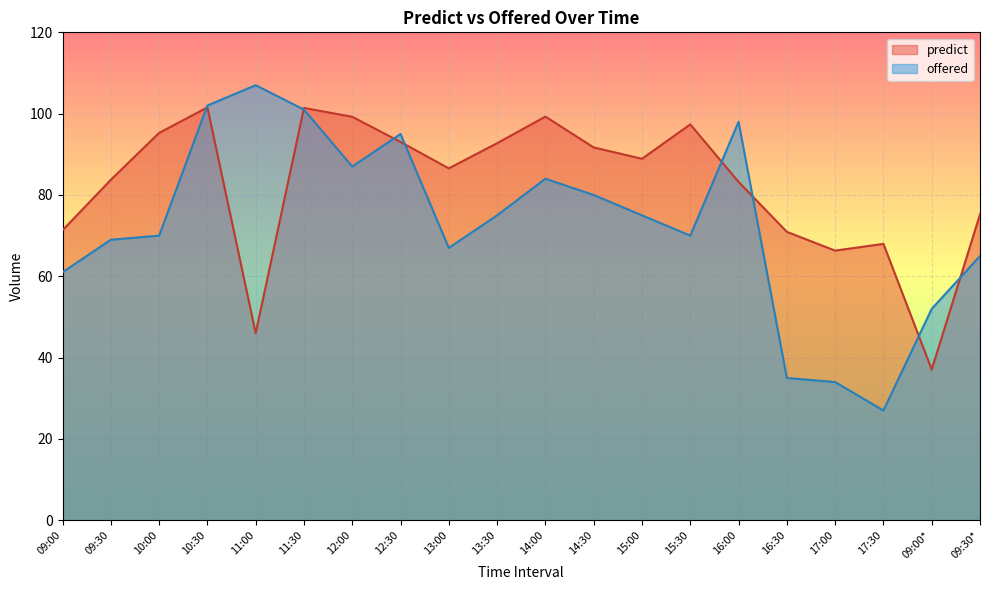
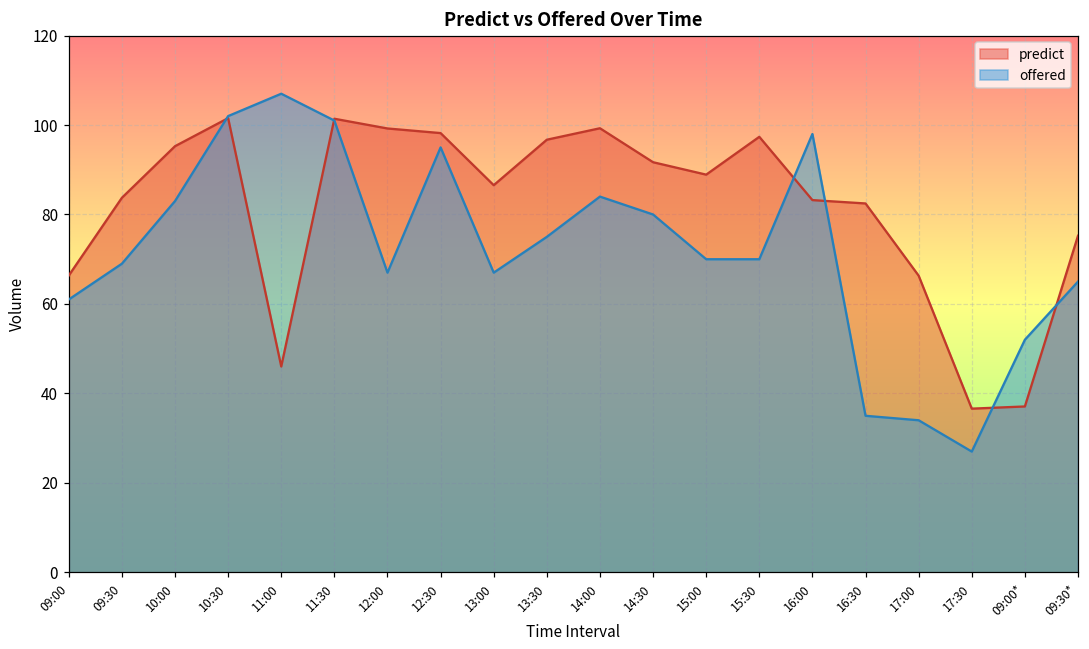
predict, 09:00: 71 -> 66
offered, 10:00: 70 -> 83
offered, 12:00: 87 -> 67
predict, 12:30: 93 -> 98
predict, 13:30: 93 -> 97
offered, 15:00: 75 -> 70
predict, 16:30: 71 -> 82
predict, 17:30: 68 -> 37
